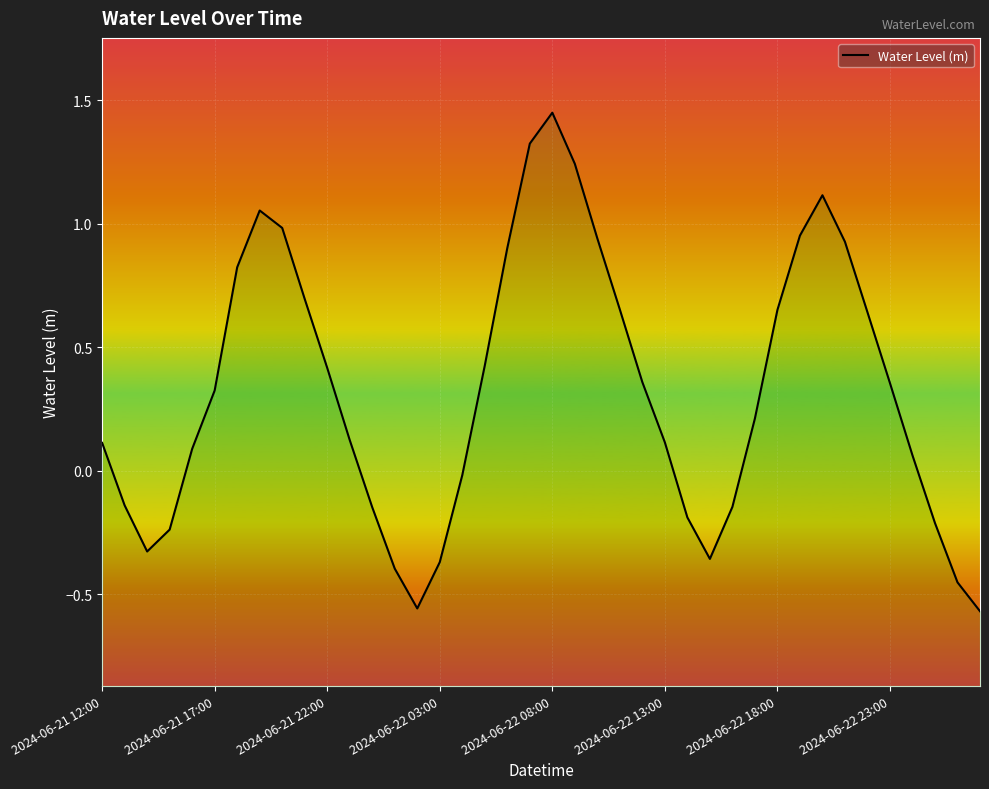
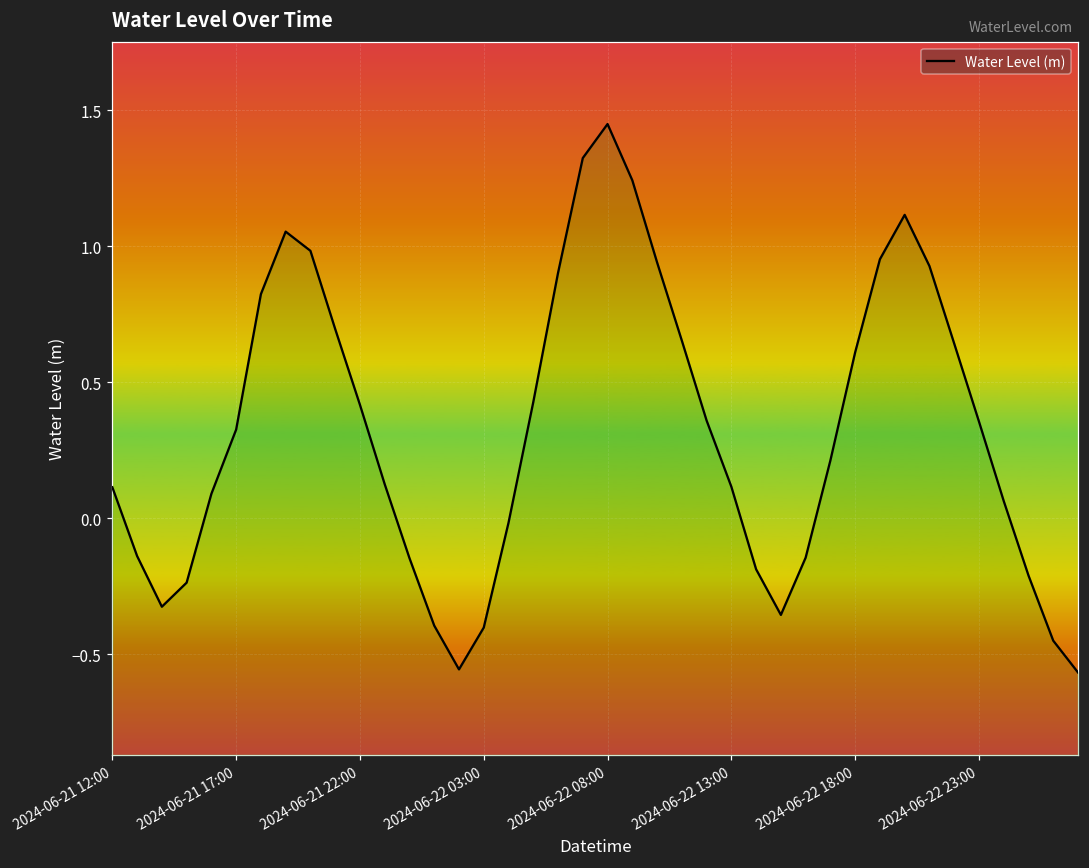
2024-06-22 03:00: -0.37 -> -0.40
2024-06-22 18:00: 0.65 -> 0.61
